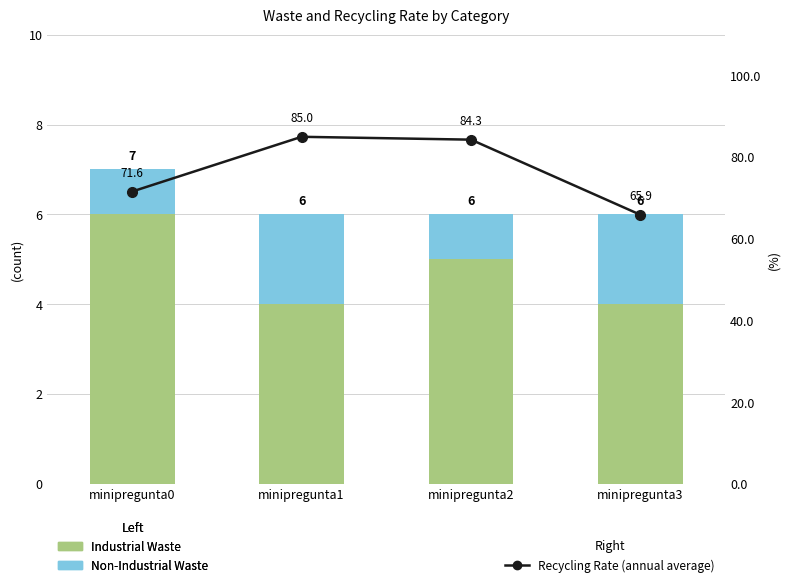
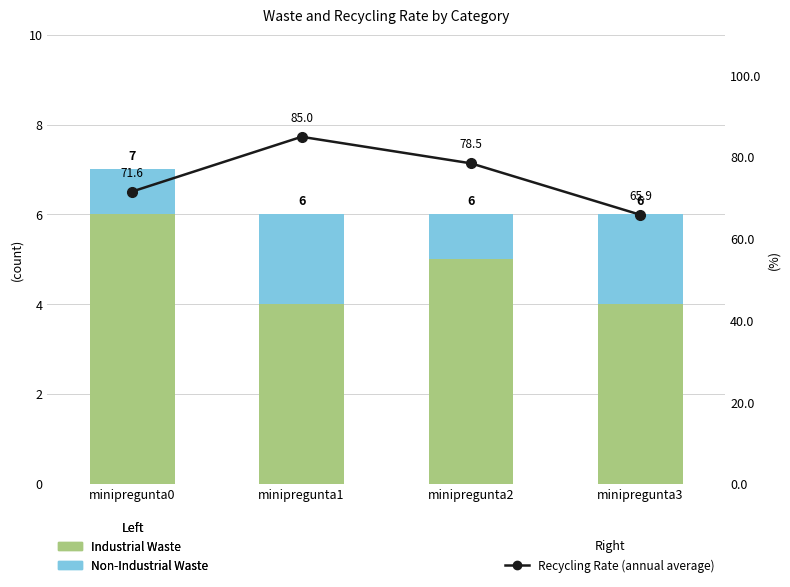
Recycling Rate (annual average), minipregunta2: 84.3 -> 78.5
